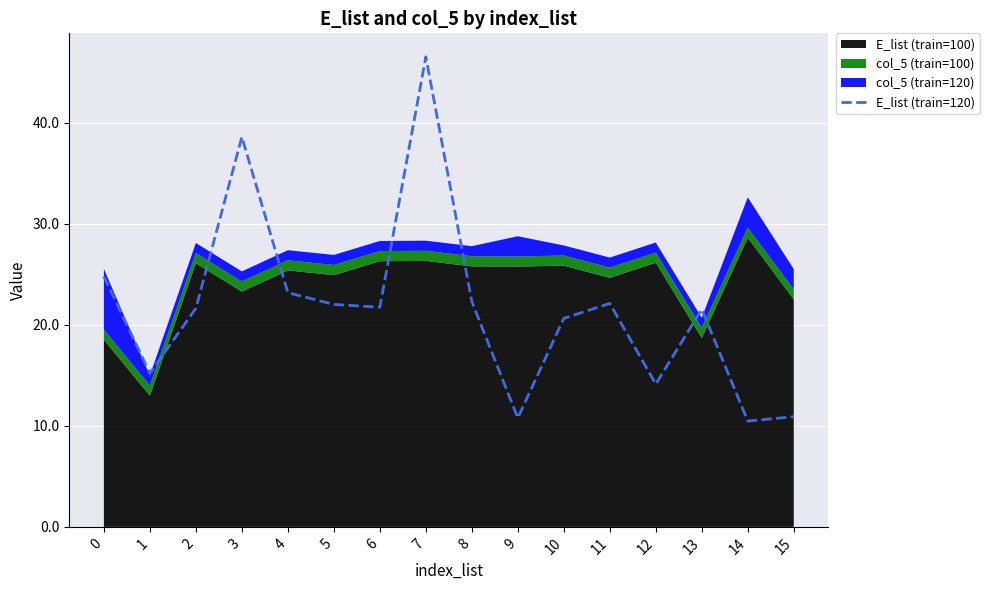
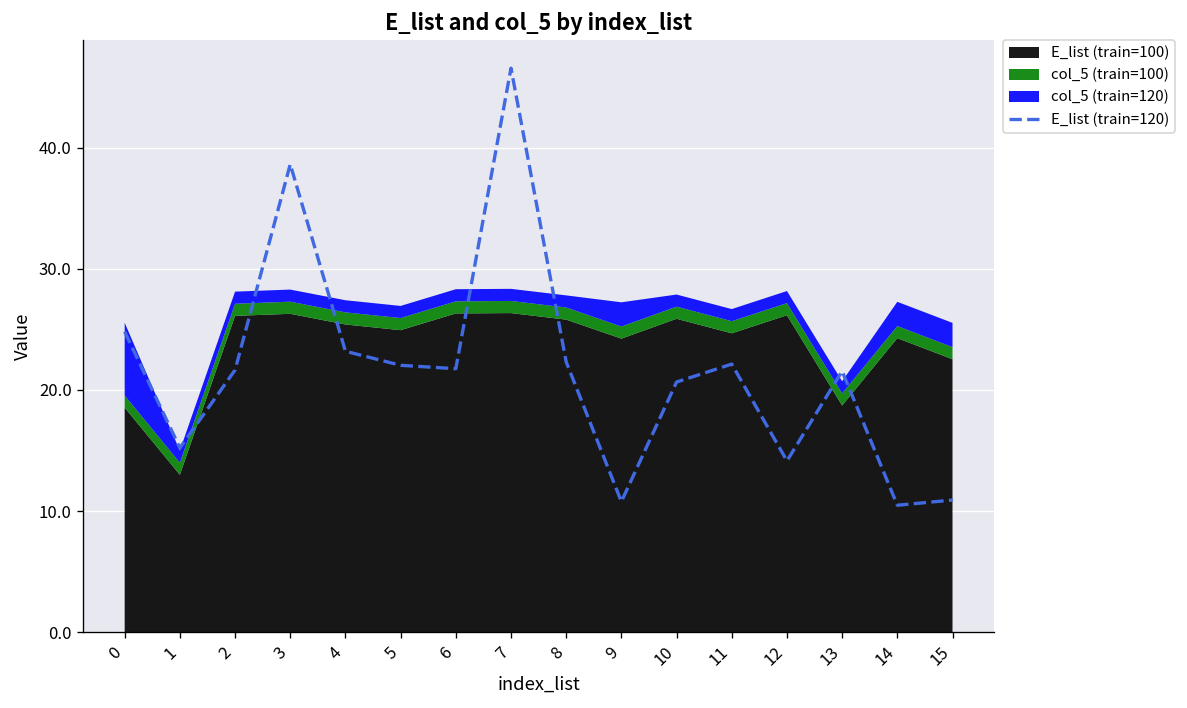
E_list (train=100), 3: 23.3 -> 26.3
E_list (train=100), 9: 25.8 -> 24.2
E_list (train=100), 14: 28.6 -> 24.3
col_5 (train=120), 14: 3 -> 2
